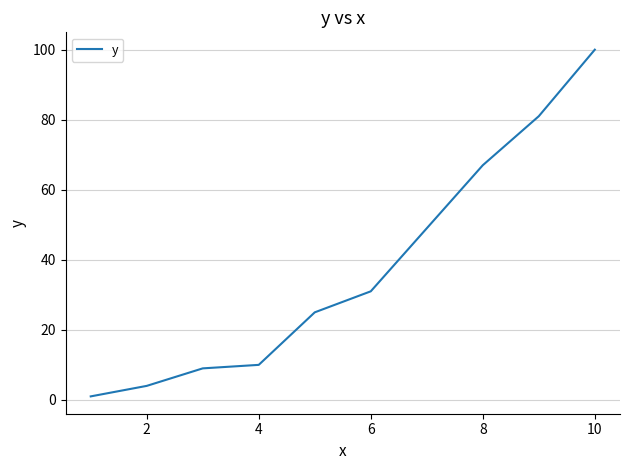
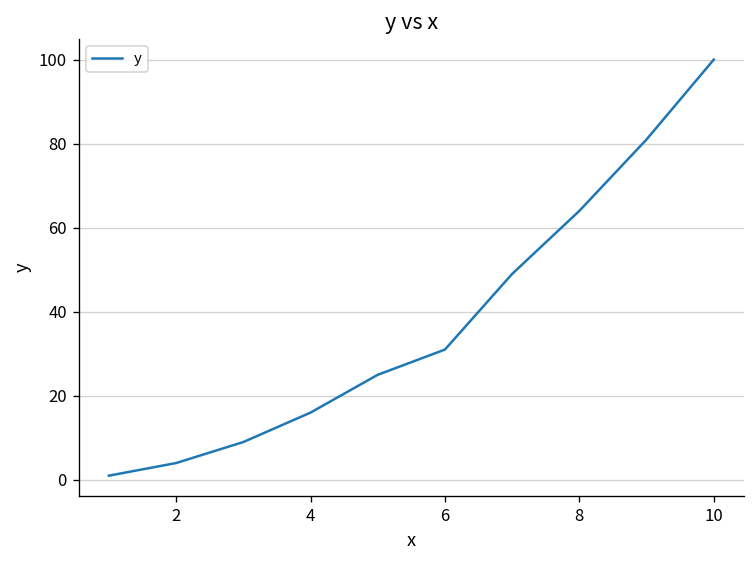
4: 10 -> 16
8: 67 -> 64
